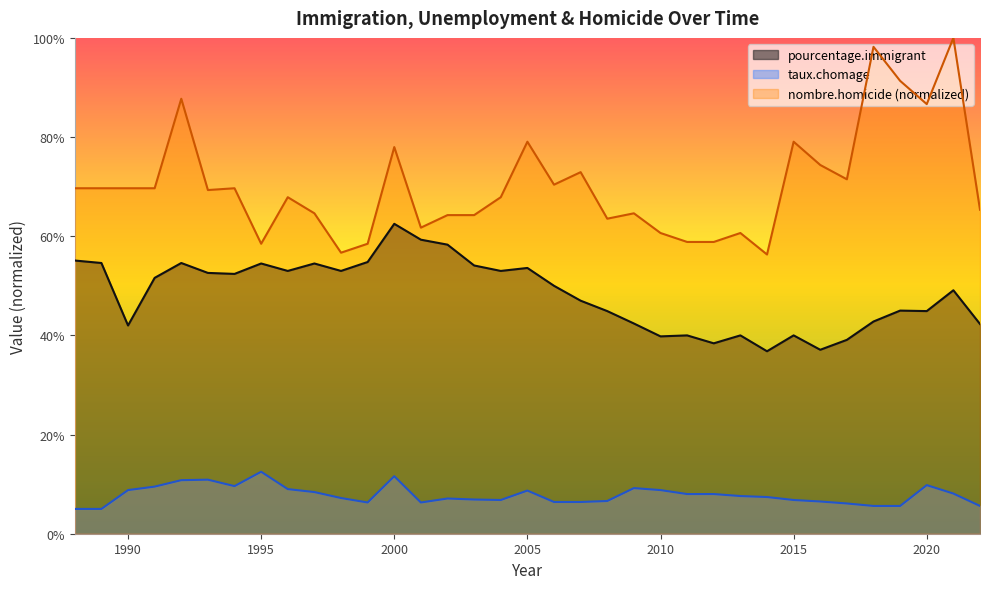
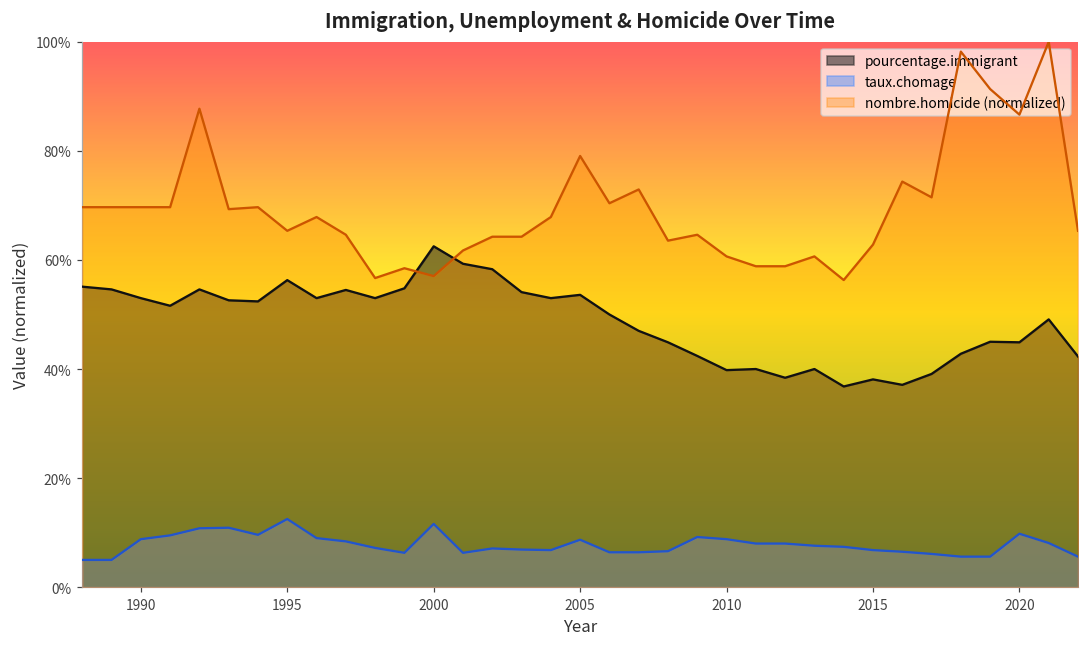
pourcentage.immigrant, 1990: 42% -> 53%
pourcentage.immigrant, 1995: 55% -> 56%
nombre.homicide (normalized), 1995: 58% -> 65%
nombre.homicide (normalized), 2000: 78% -> 57%
pourcentage.immigrant, 2015: 40% -> 38%
nombre.homicide (normalized), 2015: 79% -> 63%
